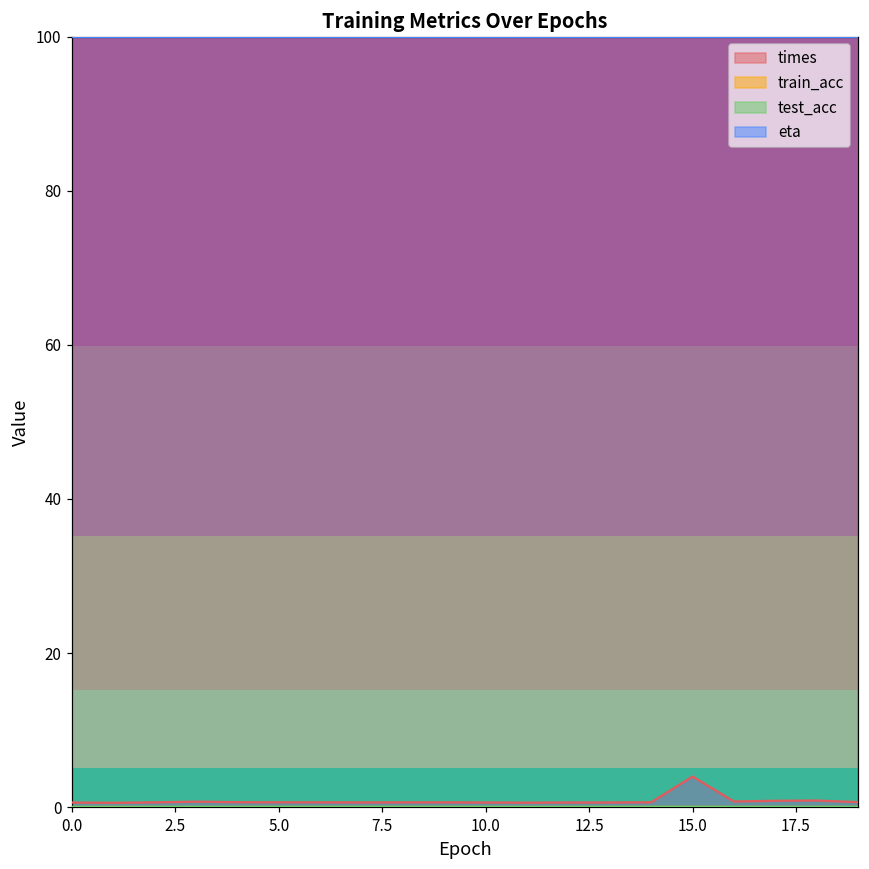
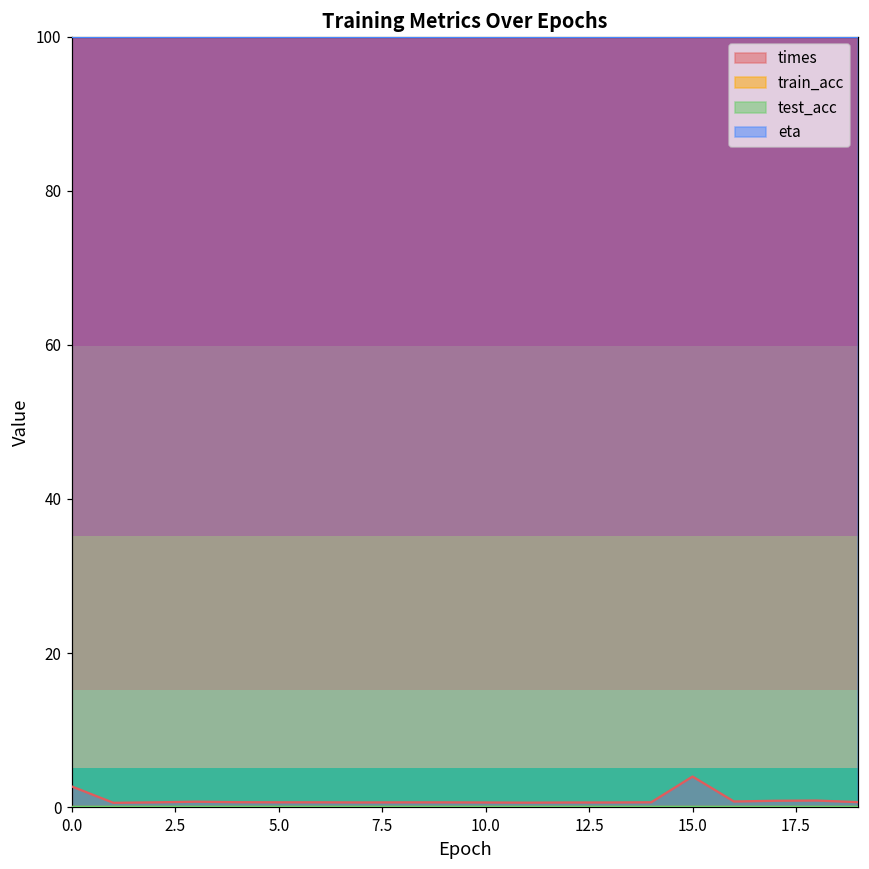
times, 0.0: 1 -> 3
